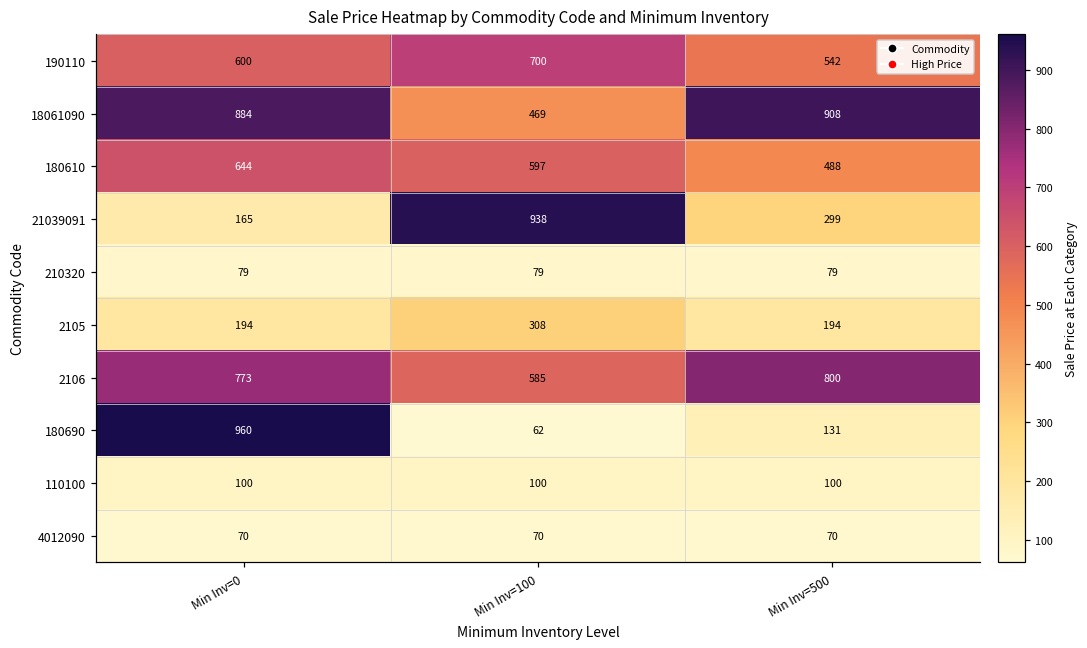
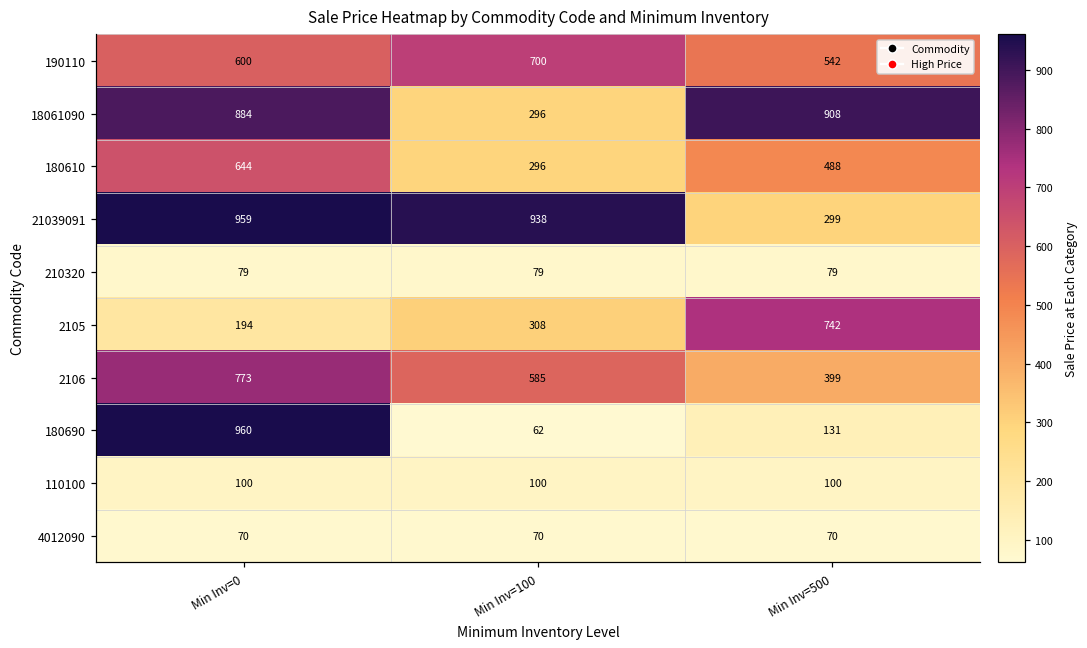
18061090, Min Inv=100: 469 -> 296
180610, Min Inv=100: 597 -> 296
21039091, Min Inv=0: 165 -> 959
2105, Min Inv=500: 194 -> 742
2106, Min Inv=500: 800 -> 399
